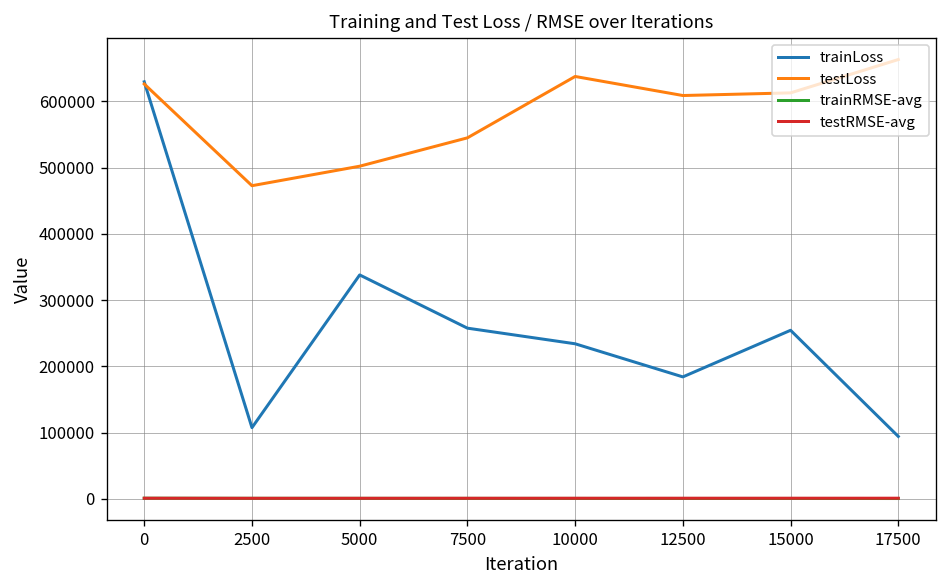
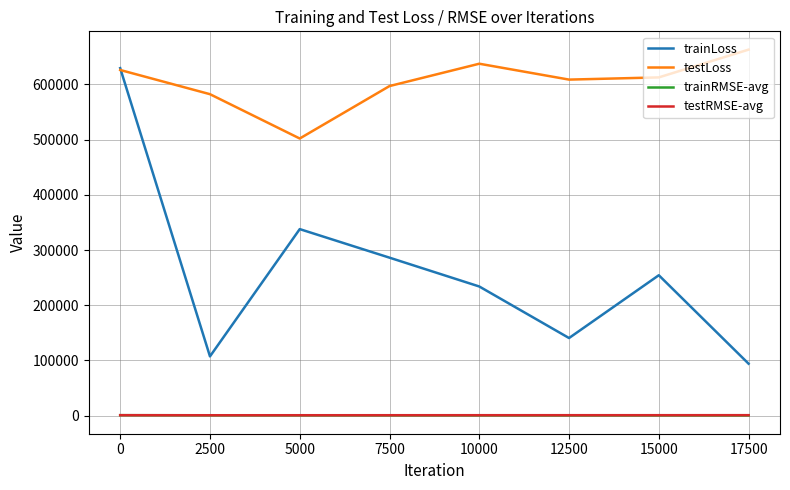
testLoss, 2500: 470000 -> 580000
trainLoss, 7500: 260000 -> 290000
testLoss, 7500: 540000 -> 600000
trainLoss, 12500: 180000 -> 140000
